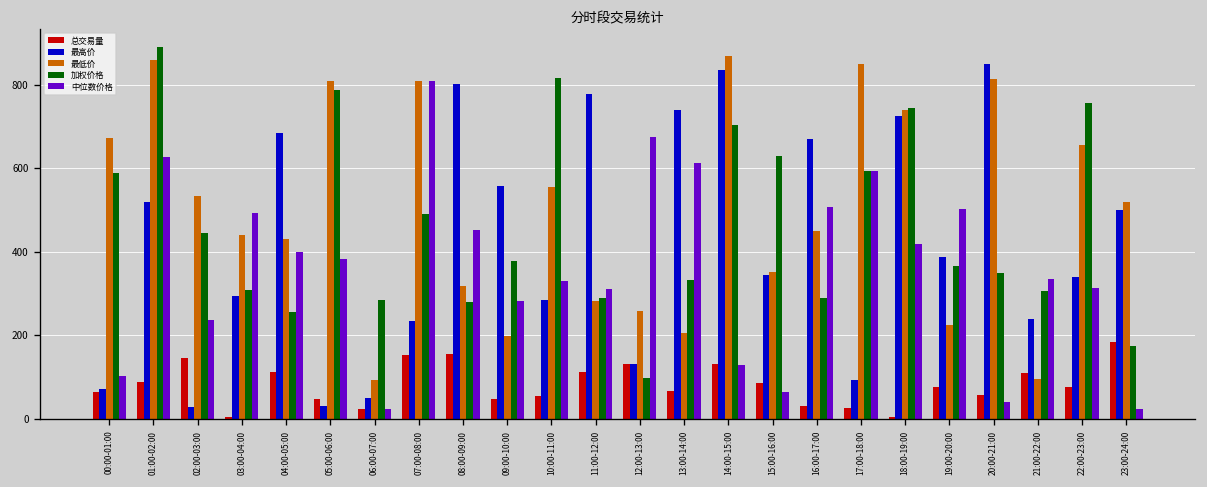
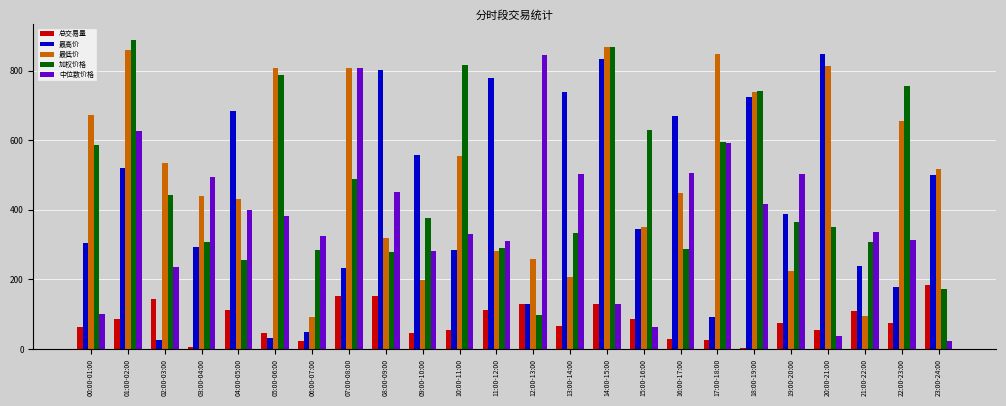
最高价, 00:00-01:00: 70 -> 300
中位数价格, 06:00-07:00: 20 -> 320
中位数价格, 12:00-13:00: 680 -> 840
中位数价格, 13:00-14:00: 610 -> 500
加权价格, 14:00-15:00: 700 -> 870
最高价, 22:00-23:00: 340 -> 180
